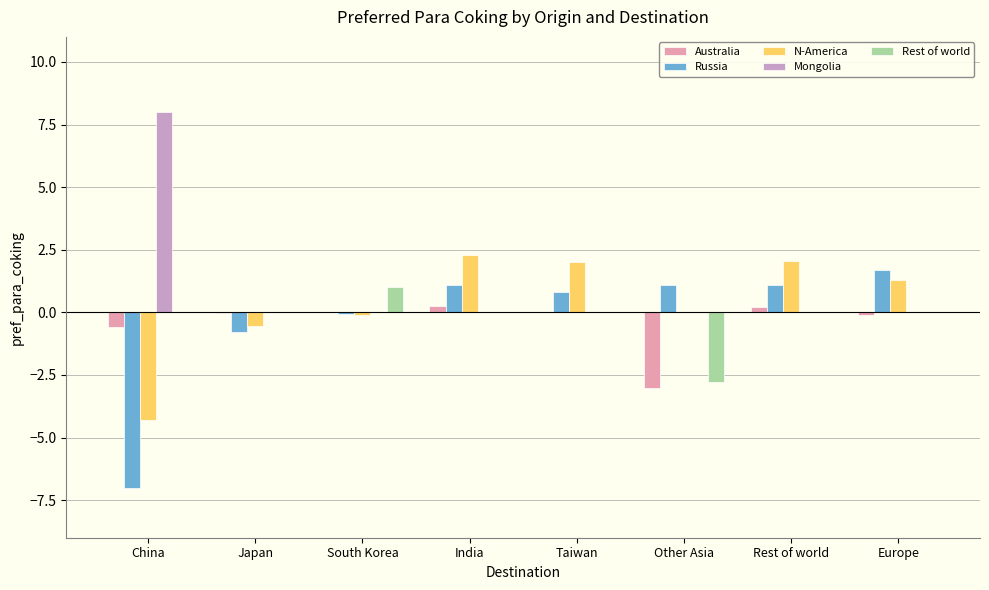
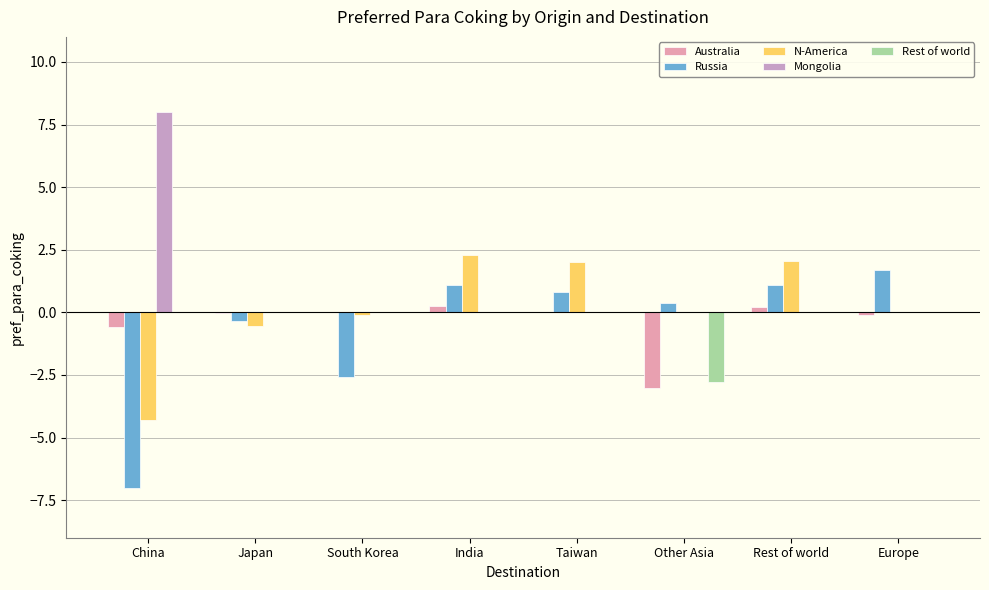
Russia, Japan: -0.8 -> -0.4
Russia, South Korea: -0.1 -> -2.6
Rest of world, South Korea: 1 -> 0
Russia, Other Asia: 1.1 -> 0.4
N-America, Europe: 1.3 -> 0.0
